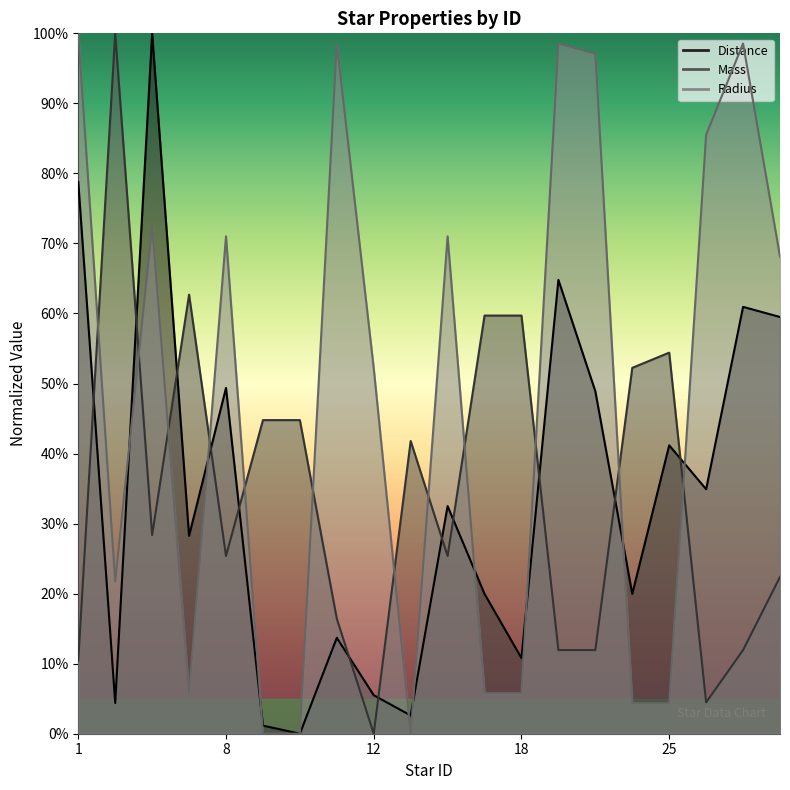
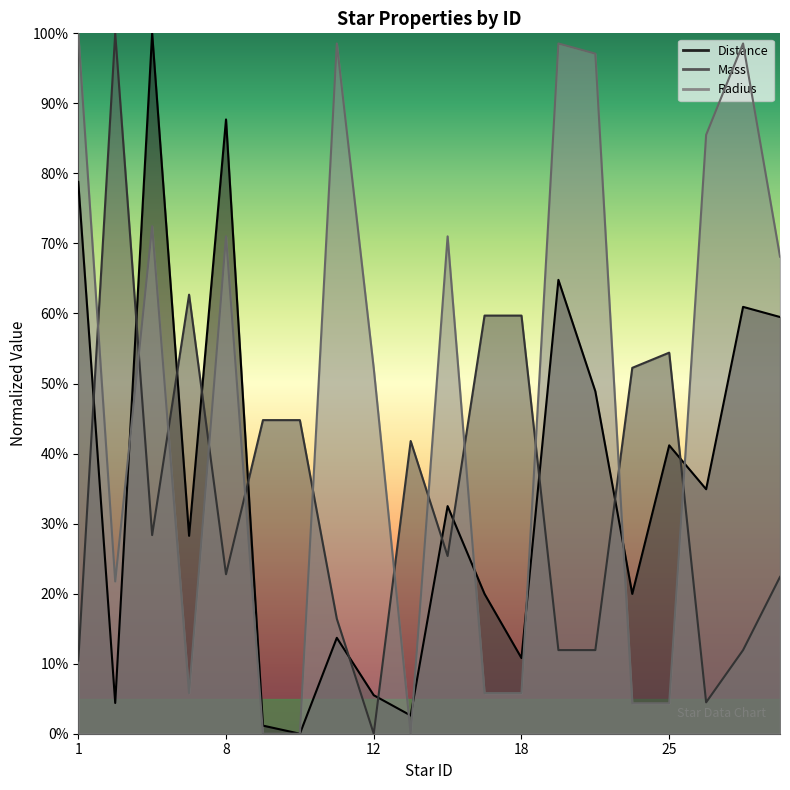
Distance, 8: 49% -> 88%
Mass, 8: 25% -> 23%
